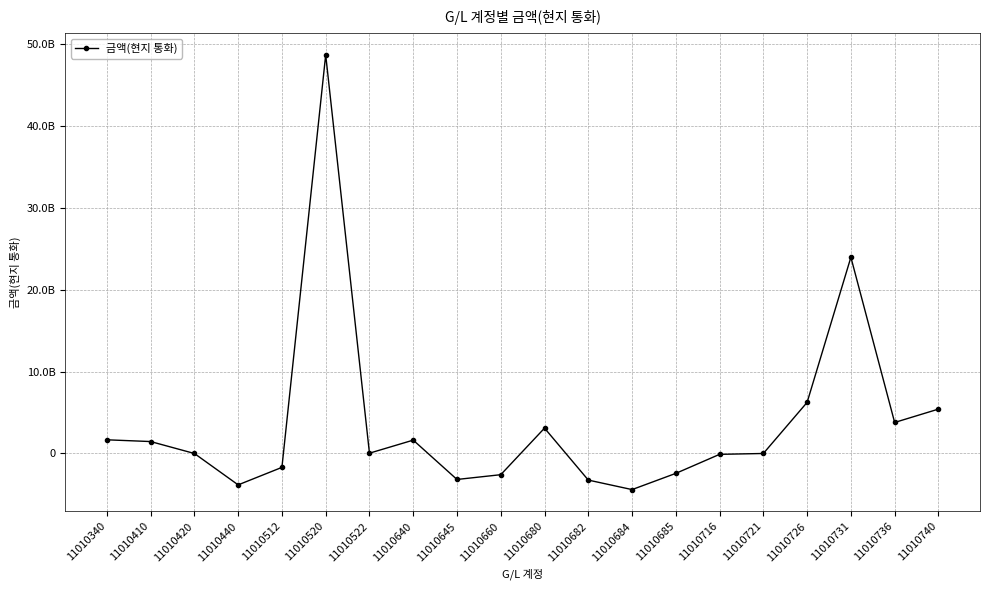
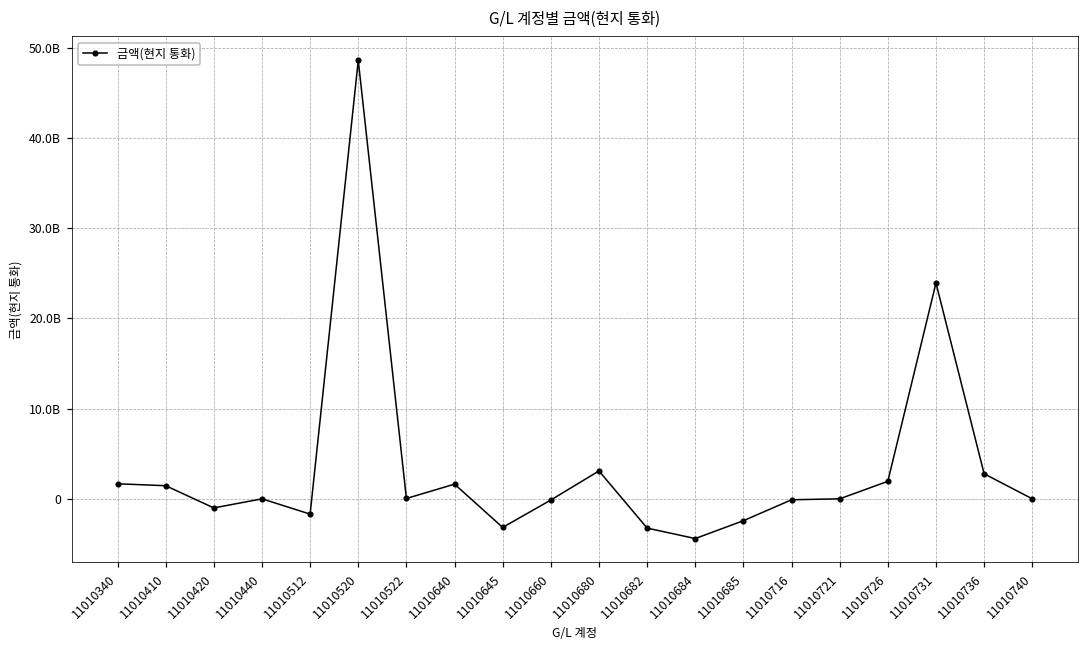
11010420: 0 -> -1000000000
11010440: -4000000000 -> 0
11010660: -3000000000 -> 0
11010726: 6000000000 -> 2000000000
11010736: 4000000000 -> 3000000000
11010740: 5000000000 -> 0
